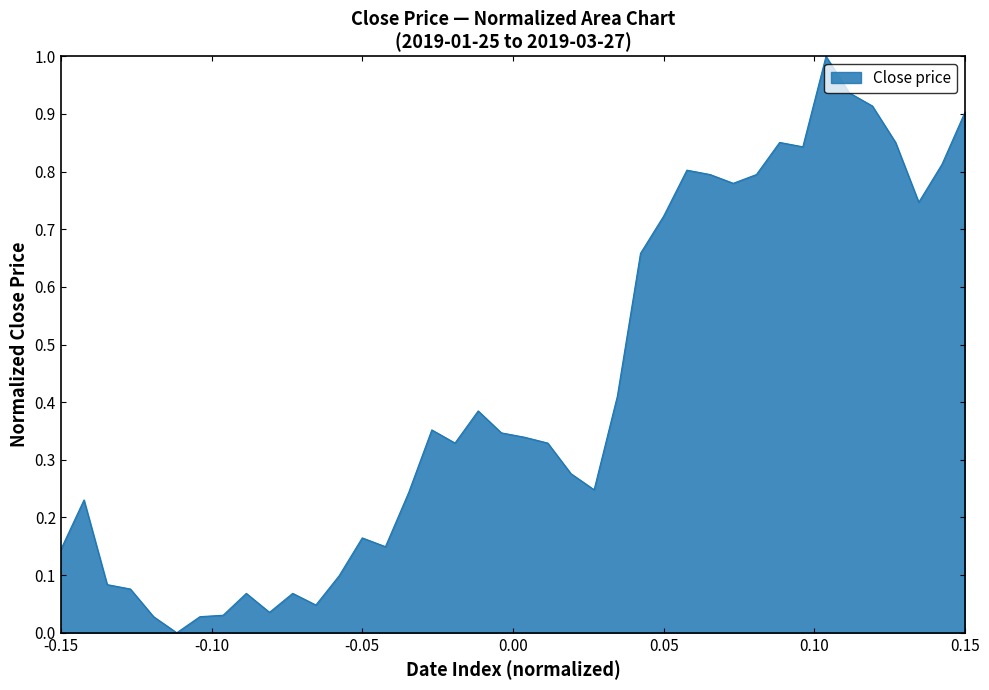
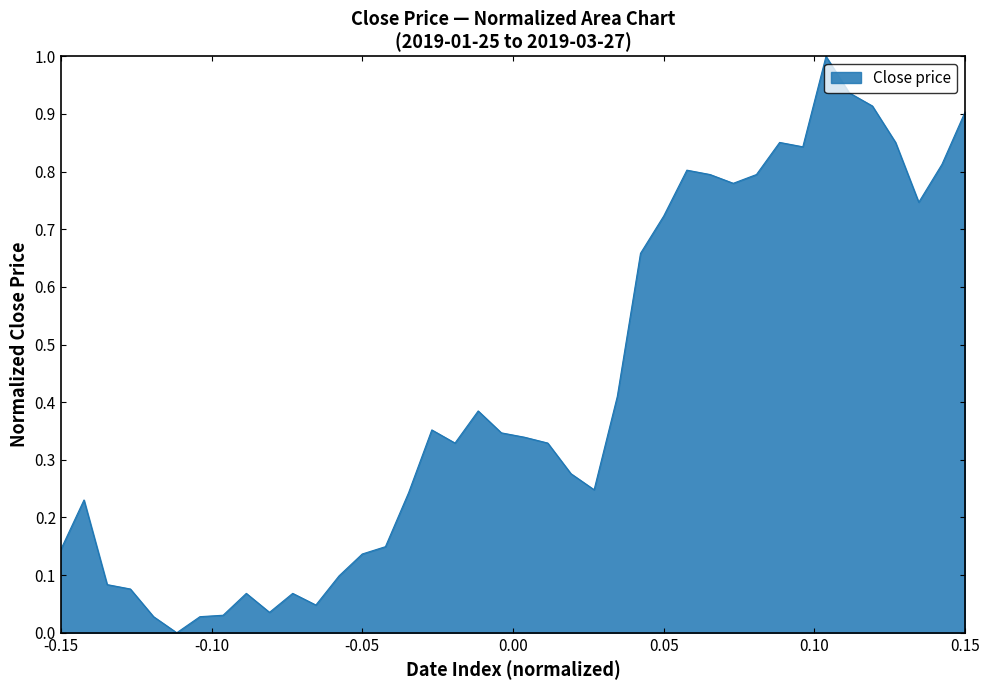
-0.05: 0.16 -> 0.14
